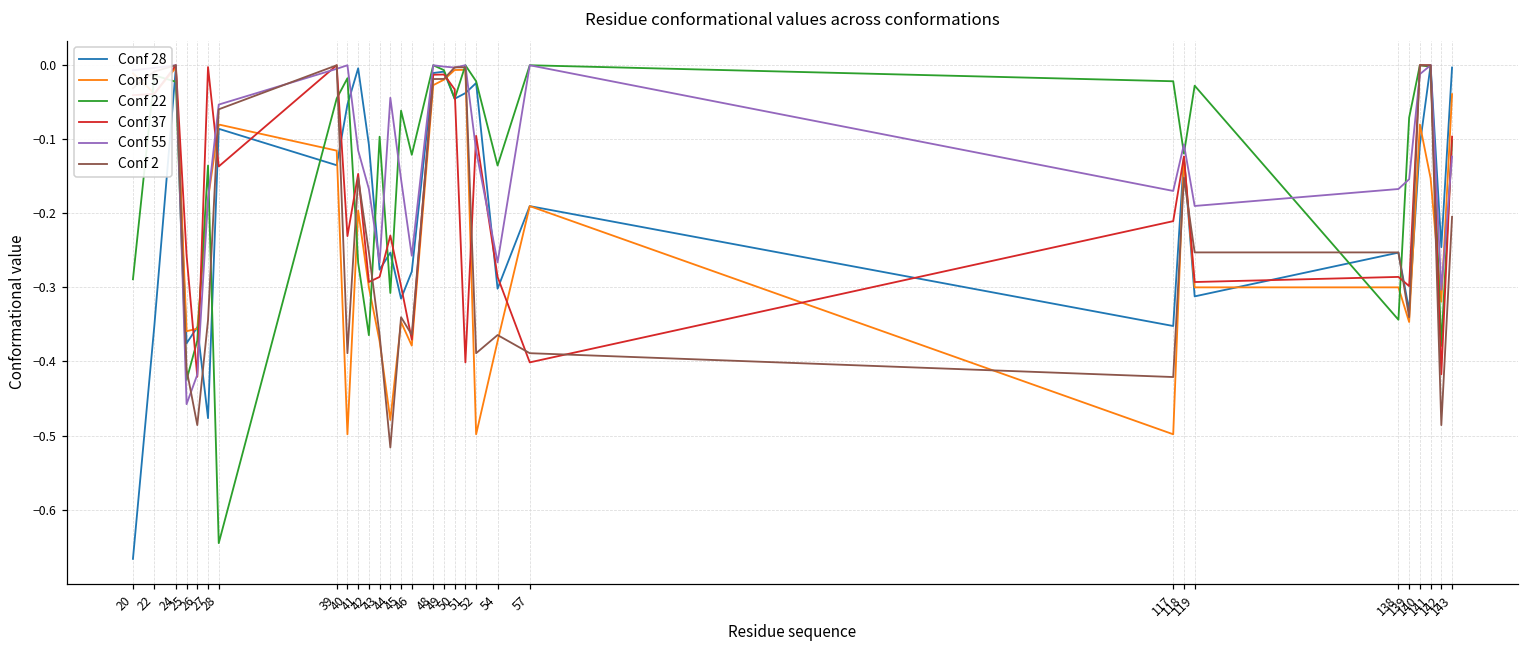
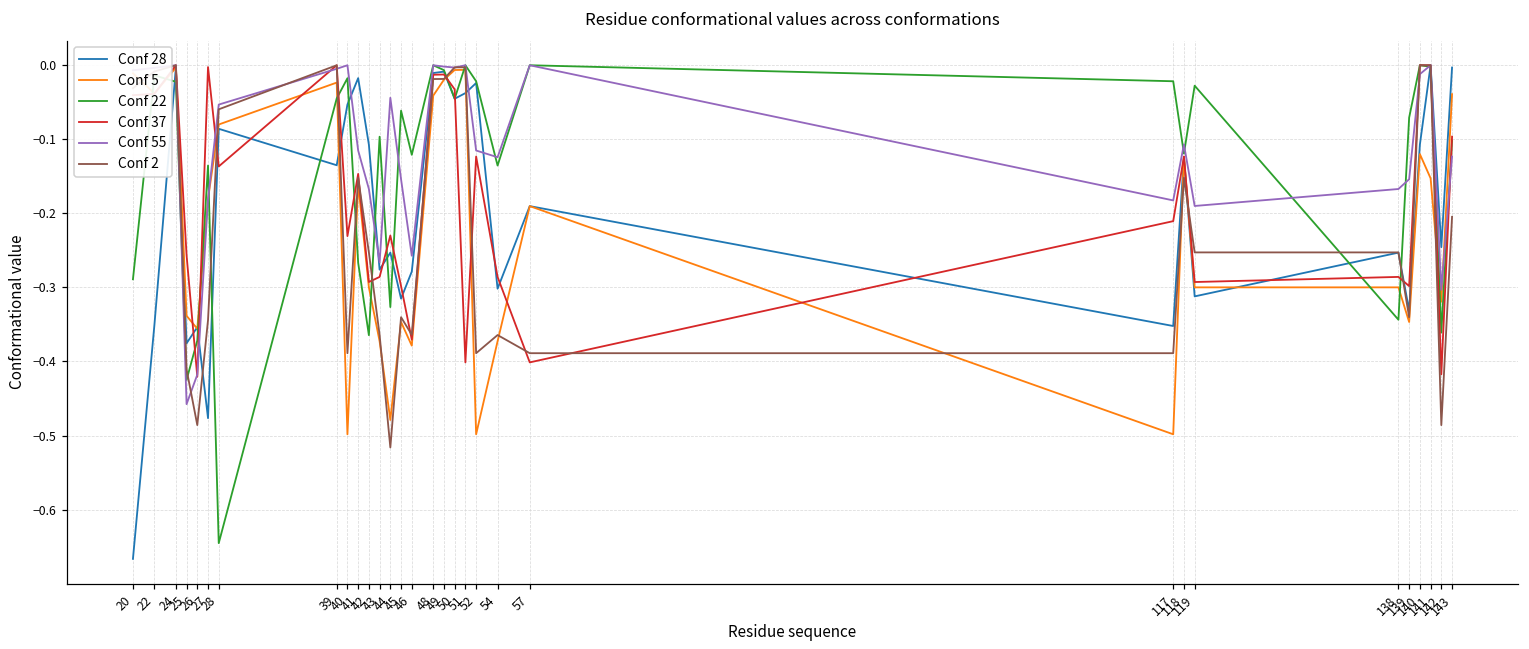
Conf 5, 25: -0.36 -> -0.34
Conf 5, 39: -0.12 -> -0.02
Conf 28, 41: 0.00 -> -0.02
Conf 5, 41: -0.20 -> -0.16
Conf 22, 44: -0.31 -> -0.33
Conf 5, 48: -0.03 -> -0.04
Conf 37, 52: -0.10 -> -0.12
Conf 55, 54: -0.27 -> -0.12
Conf 55, 117: -0.17 -> -0.18
Conf 2, 117: -0.42 -> -0.39
Conf 5, 140: -0.08 -> -0.12
Conf 22, 142: -0.38 -> -0.36
